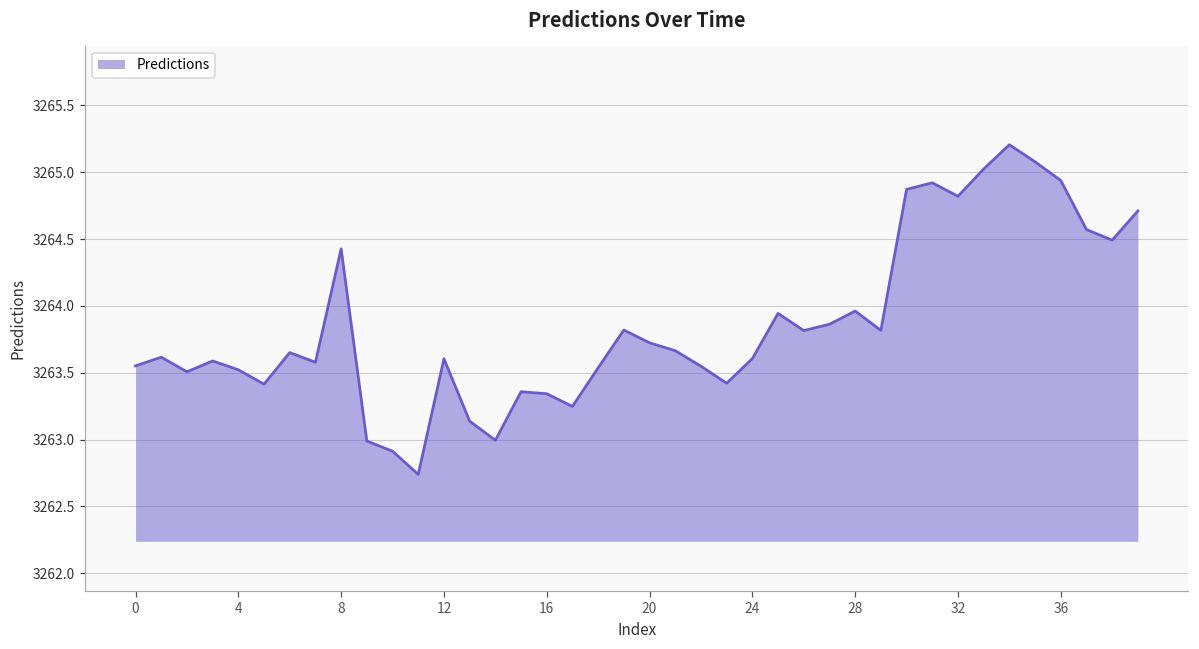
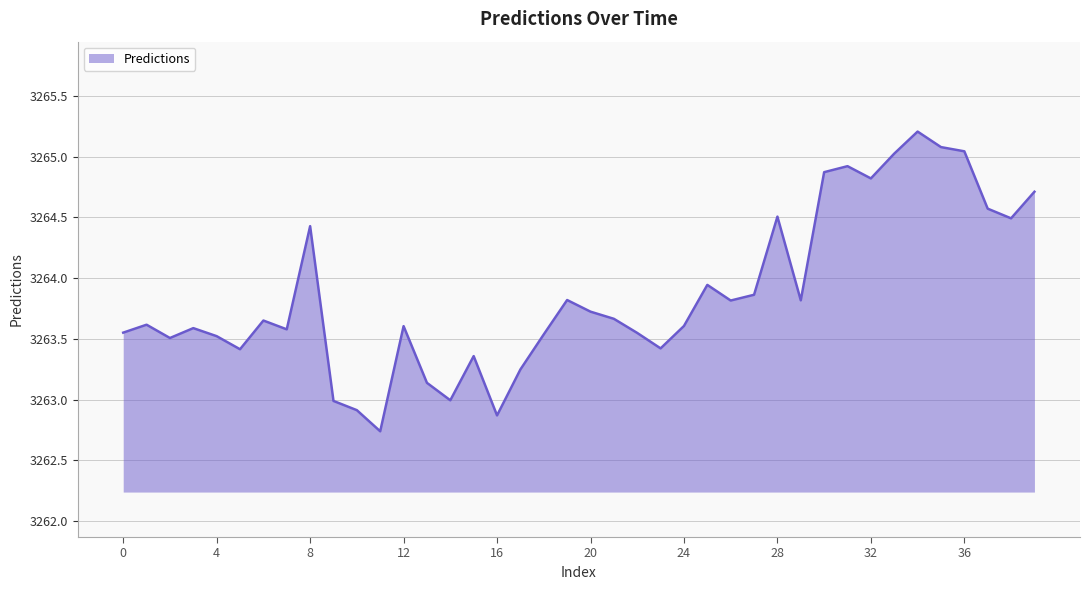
16: 3263.34 -> 3262.87
28: 3263.96 -> 3264.51
36: 3264.94 -> 3265.04
